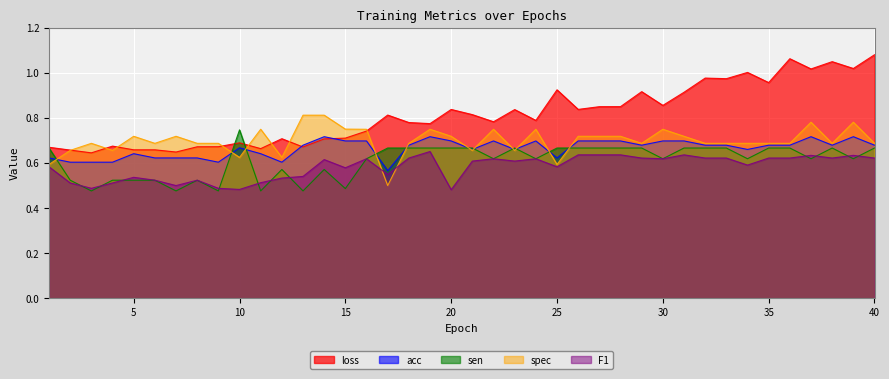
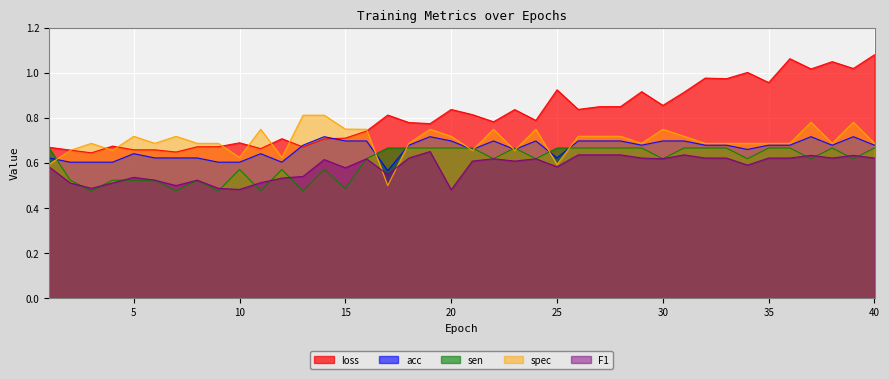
acc, 10: 0.67 -> 0.60
sen, 10: 0.75 -> 0.57
